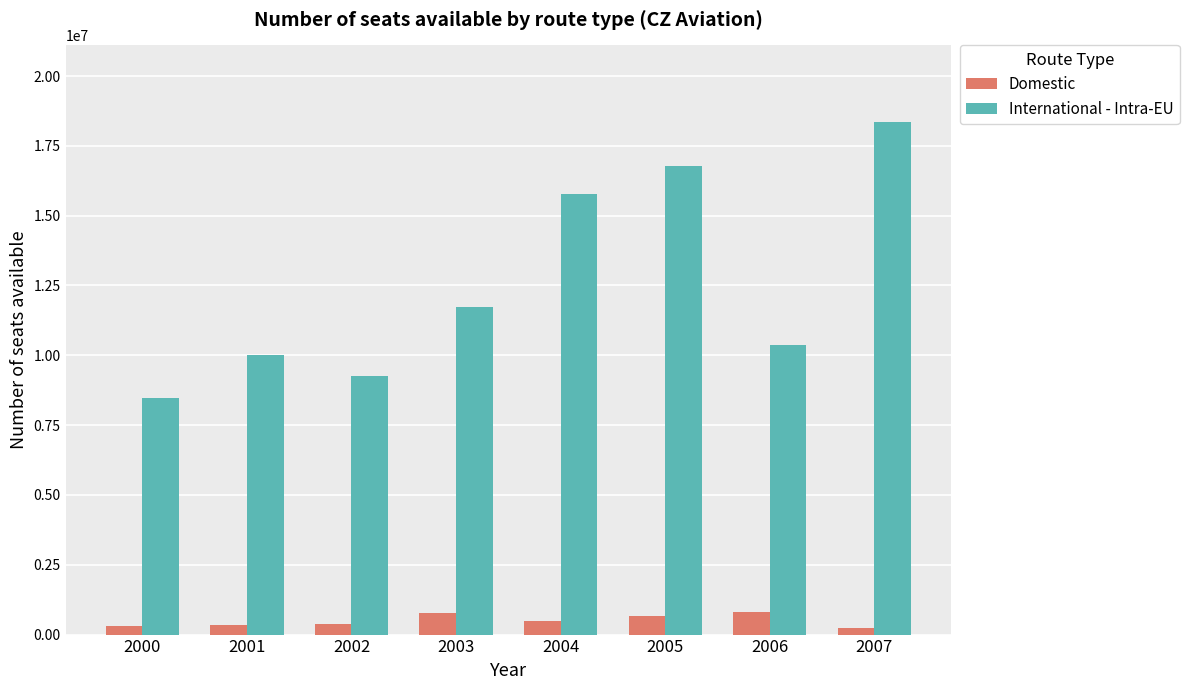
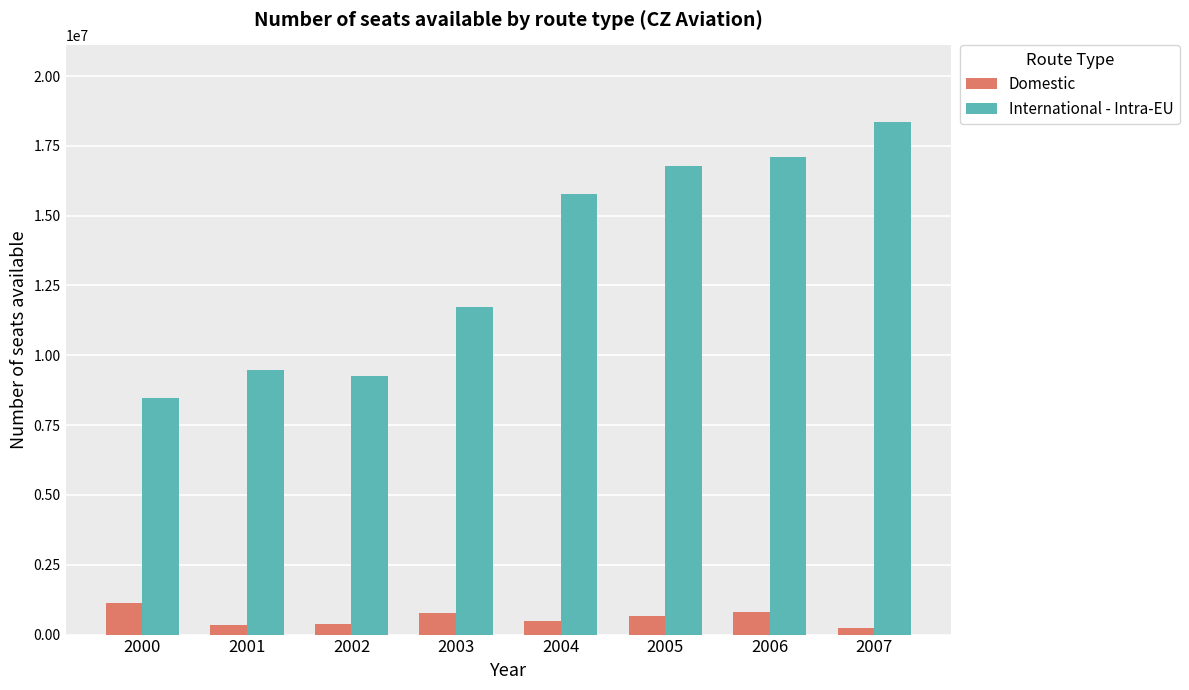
Domestic, 2000: 300000 -> 1100000
International - Intra-EU, 2001: 10000000 -> 9500000
International - Intra-EU, 2006: 10400000 -> 17100000
